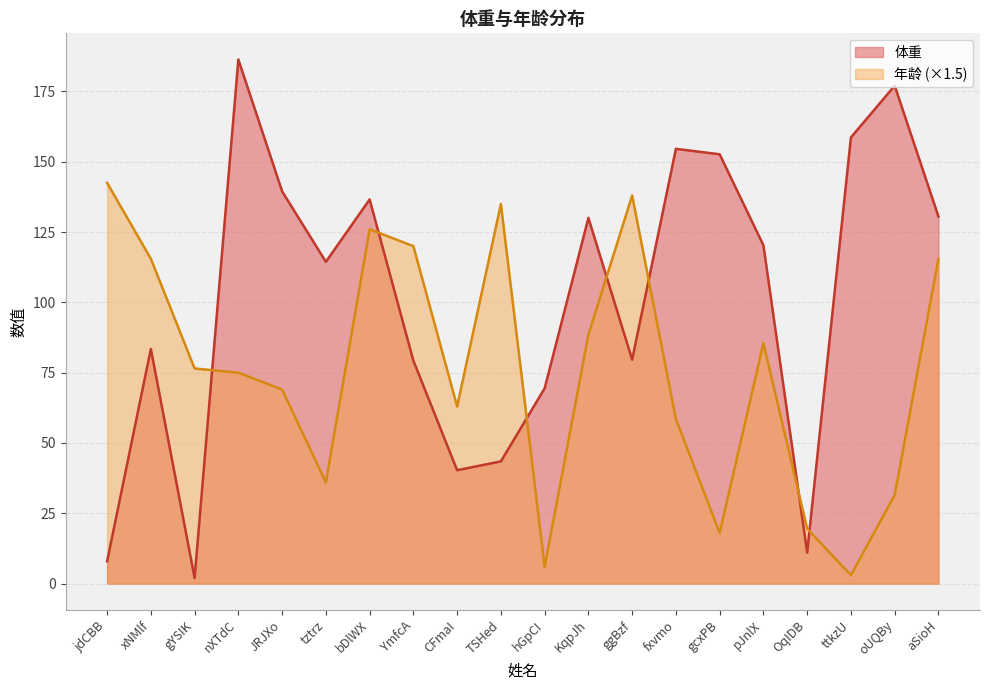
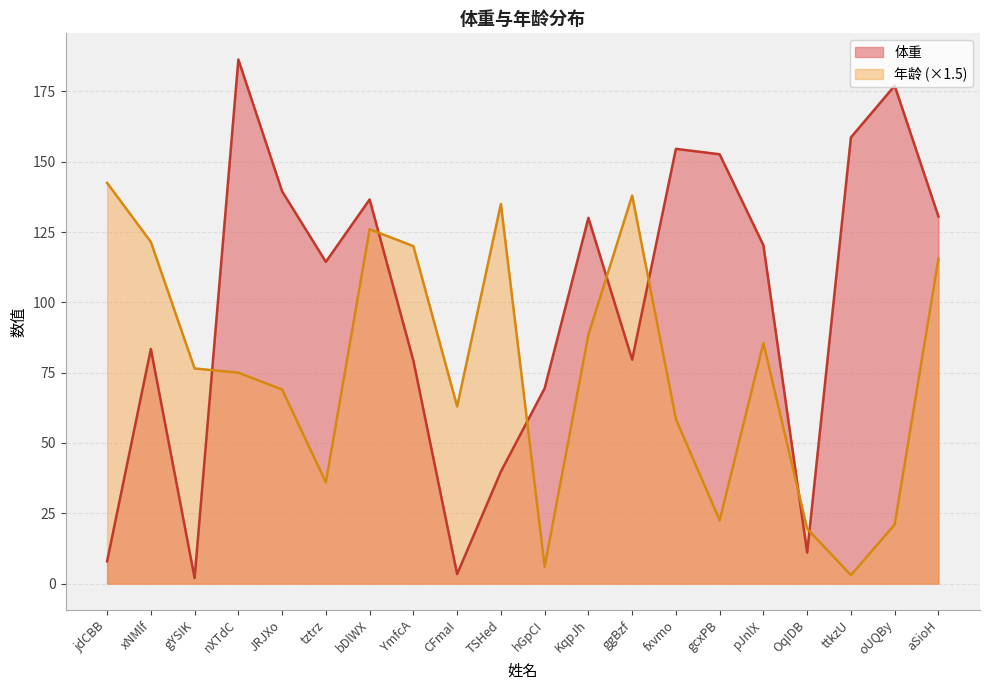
年龄 (×1.5), xNMlf: 116 -> 122
体重, CFmaI: 40 -> 3
体重, TSHed: 43 -> 40
年龄 (×1.5), gcxPB: 18 -> 23
年龄 (×1.5), oUQBy: 32 -> 21
